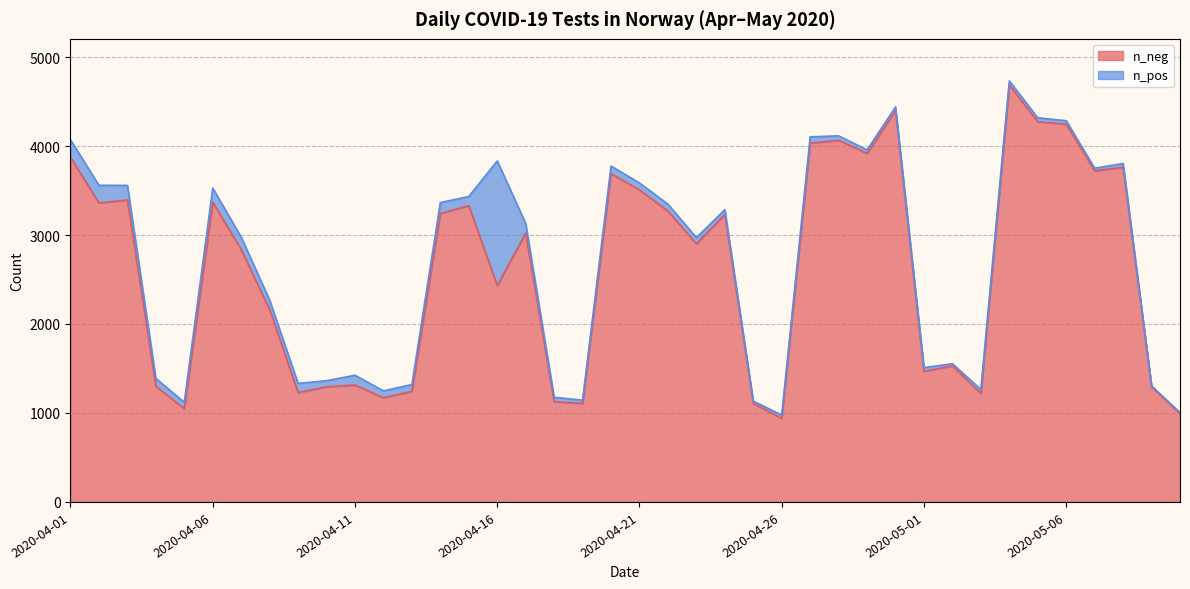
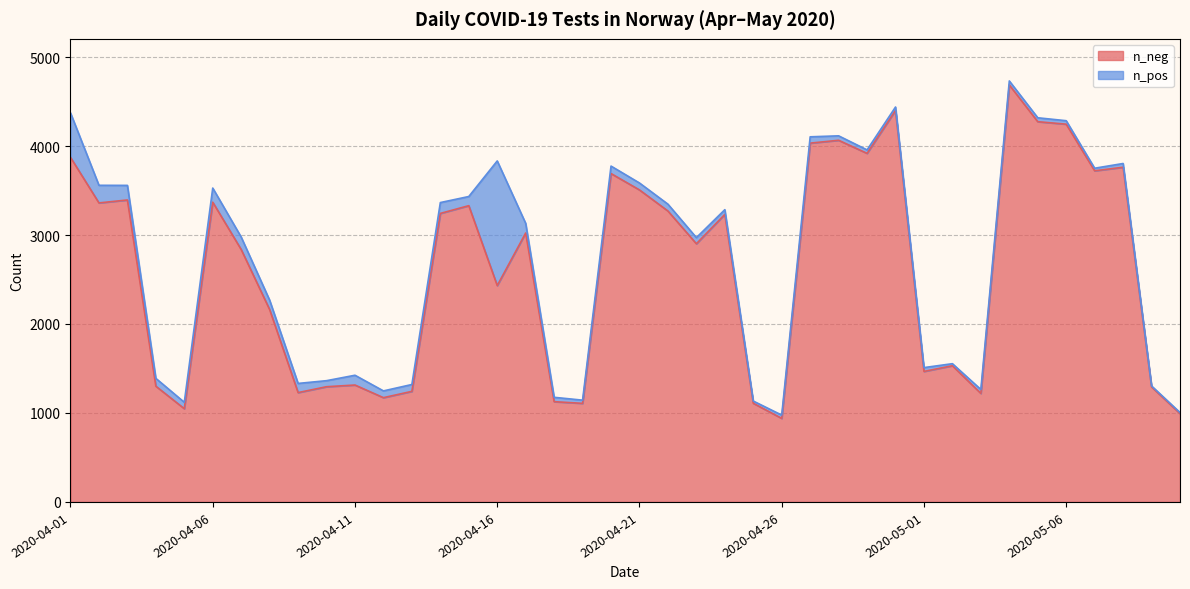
n_pos, 2020-04-01: 200 -> 500
